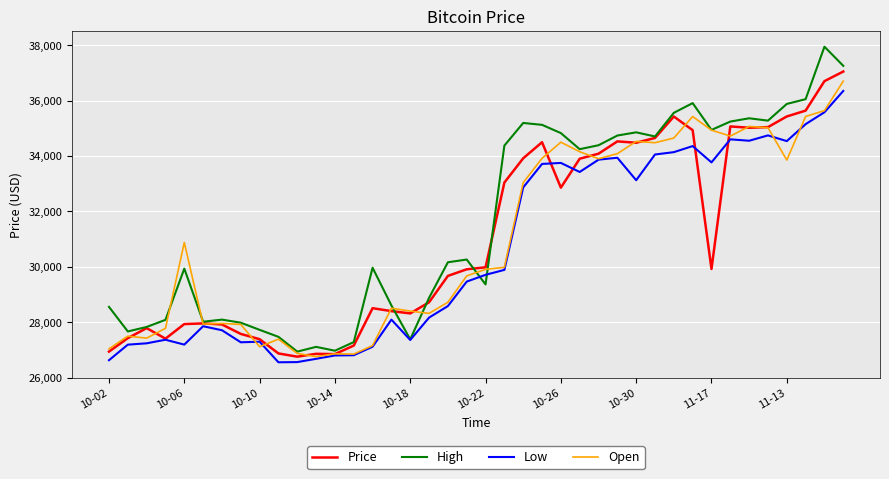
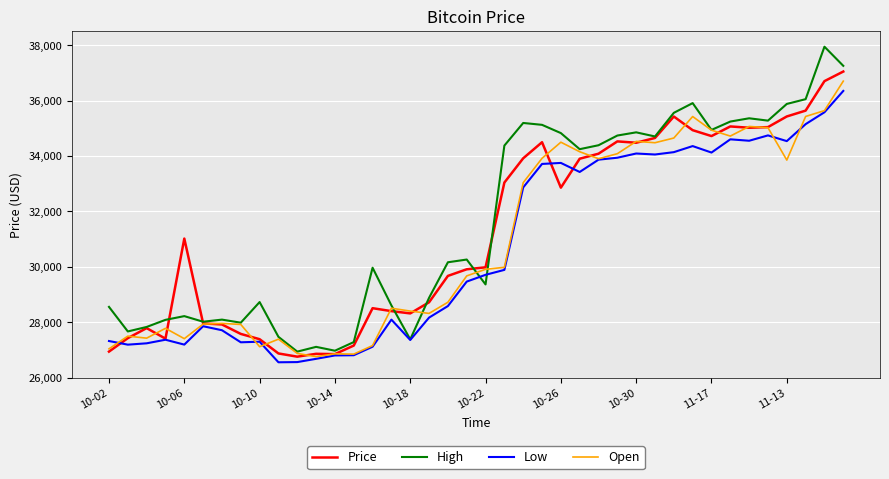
Low, 10-02: 26,600 -> 27,300
Price, 10-06: 27,900 -> 31,000
High, 10-06: 29,900 -> 28,200
Open, 10-06: 30,900 -> 27,400
High, 10-10: 27,700 -> 28,700
Low, 10-30: 33,100 -> 34,100
Price, 11-17: 29,900 -> 34,700
Low, 11-17: 33,800 -> 34,100
